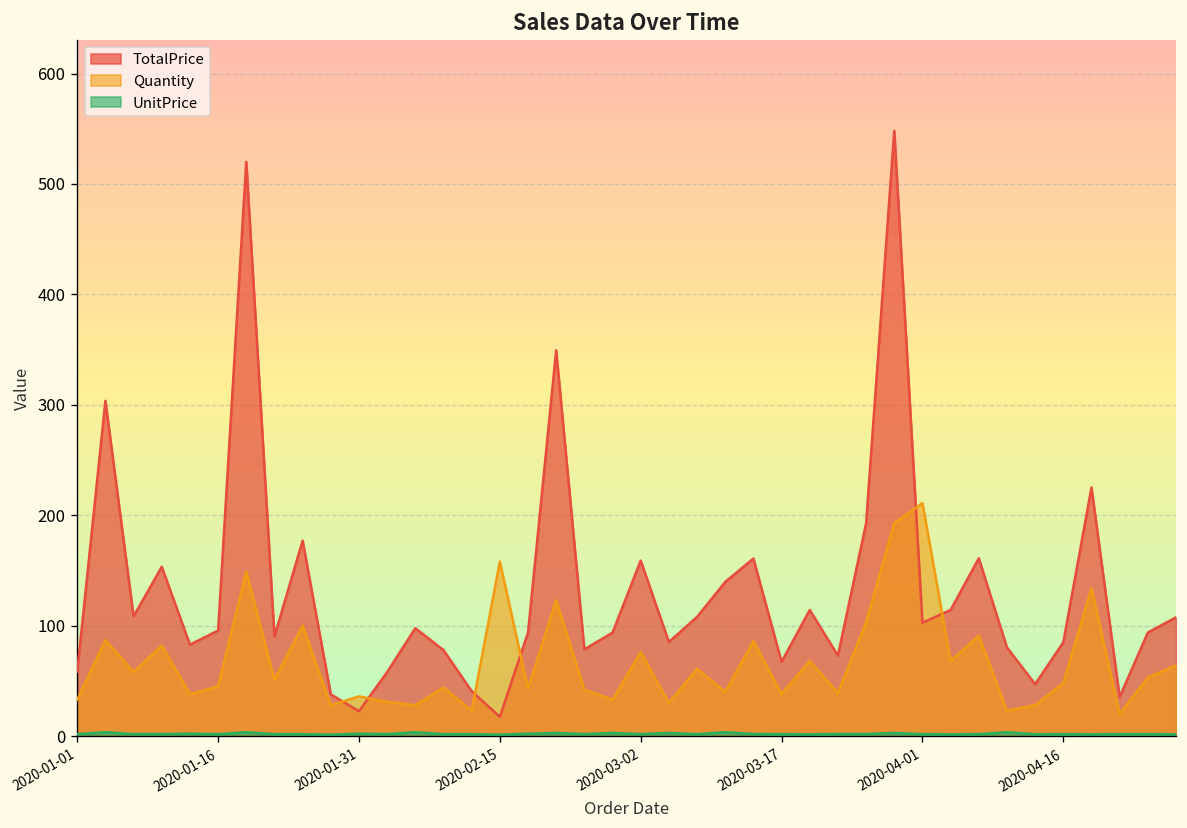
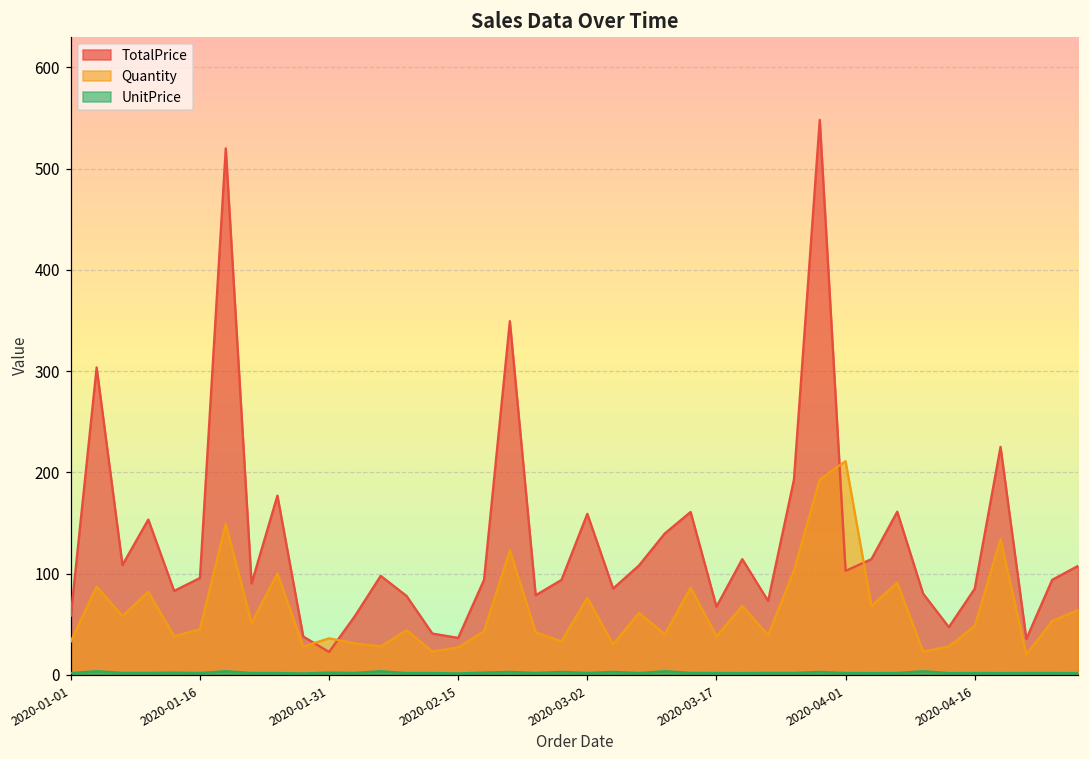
TotalPrice, 2020-02-15: 20 -> 40
Quantity, 2020-02-15: 160 -> 30
